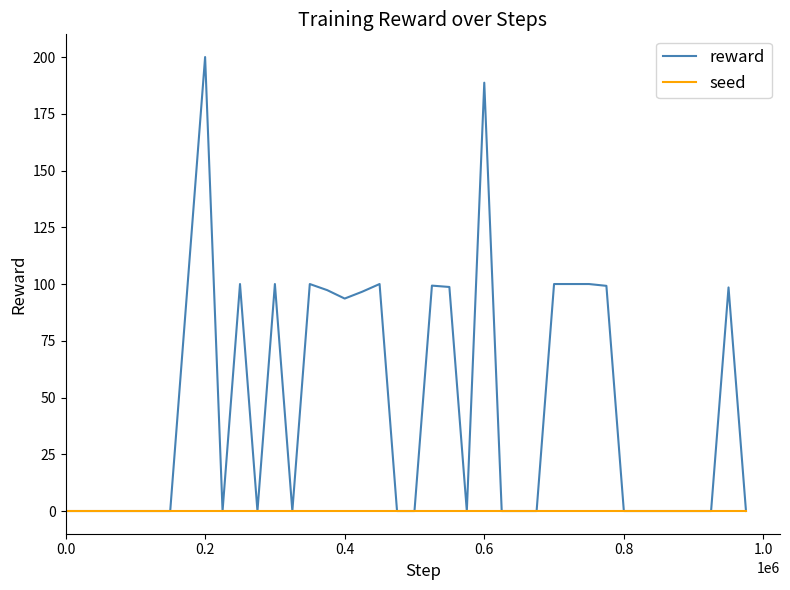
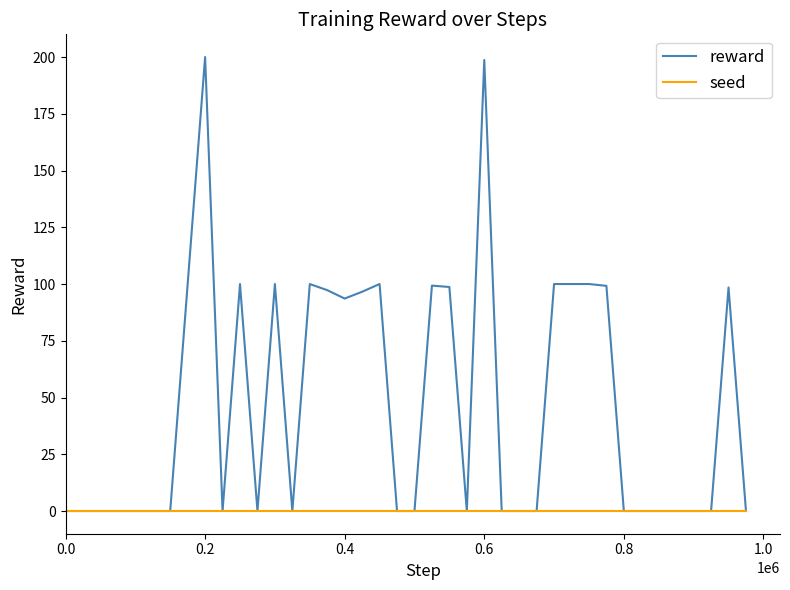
reward, 0.6: 189 -> 199
